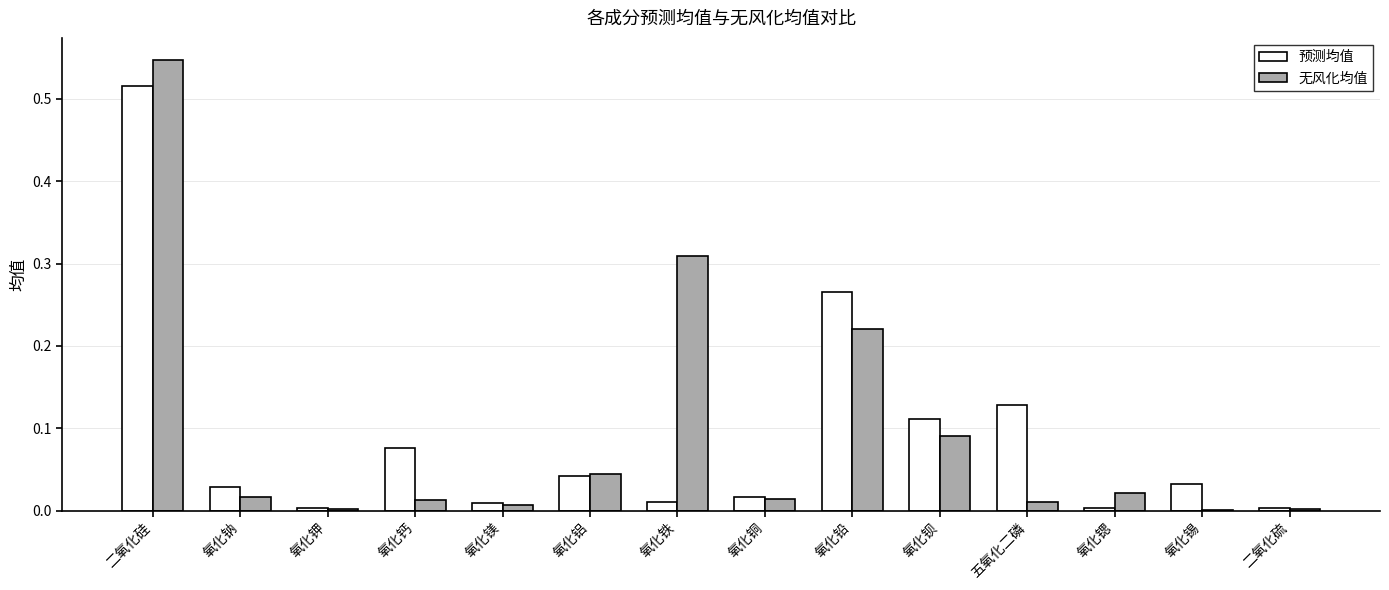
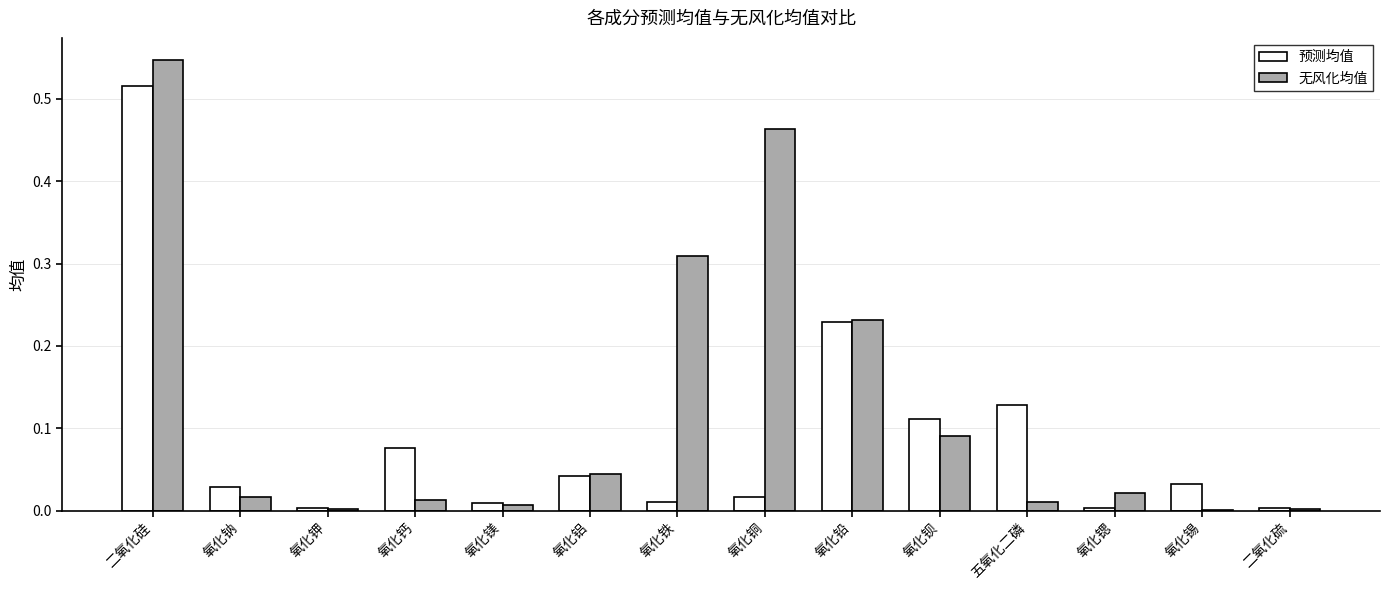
无风化均值, 氧化铜: 0.01 -> 0.46
预测均值, 氧化铅: 0.27 -> 0.23
无风化均值, 氧化铅: 0.22 -> 0.23
